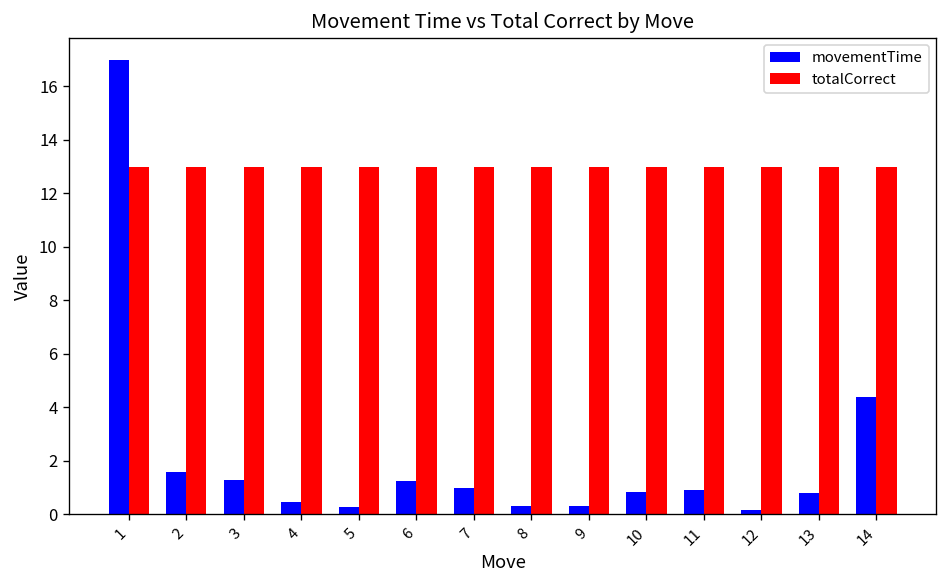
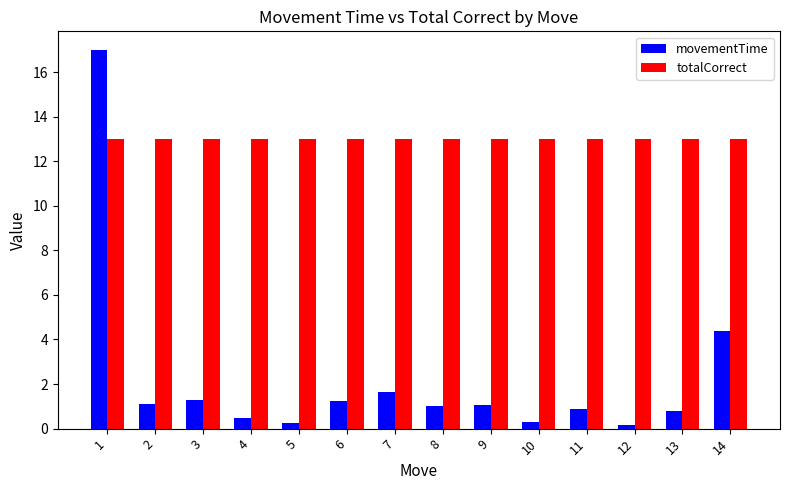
movementTime, 2: 1.6 -> 1.1
movementTime, 7: 1.0 -> 1.6
movementTime, 8: 0.3 -> 1.0
movementTime, 9: 0.3 -> 1.1
movementTime, 10: 0.9 -> 0.3
